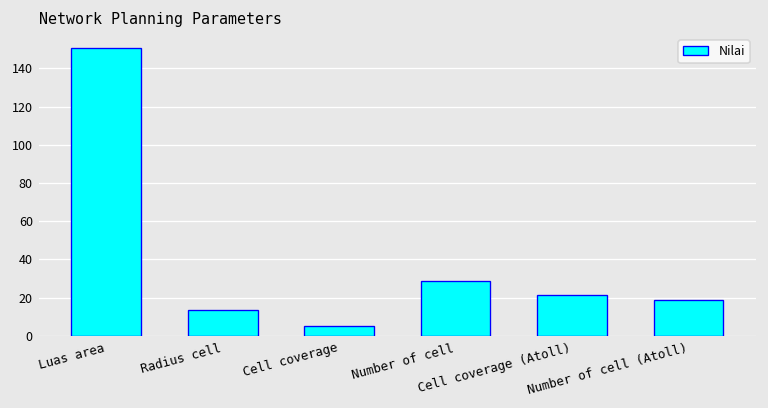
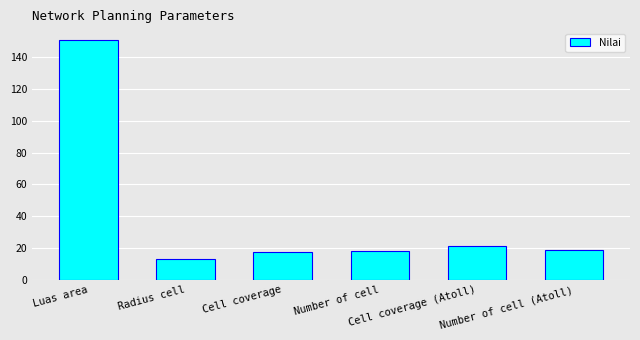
Cell coverage: 5 -> 17
Number of cell: 29 -> 18
